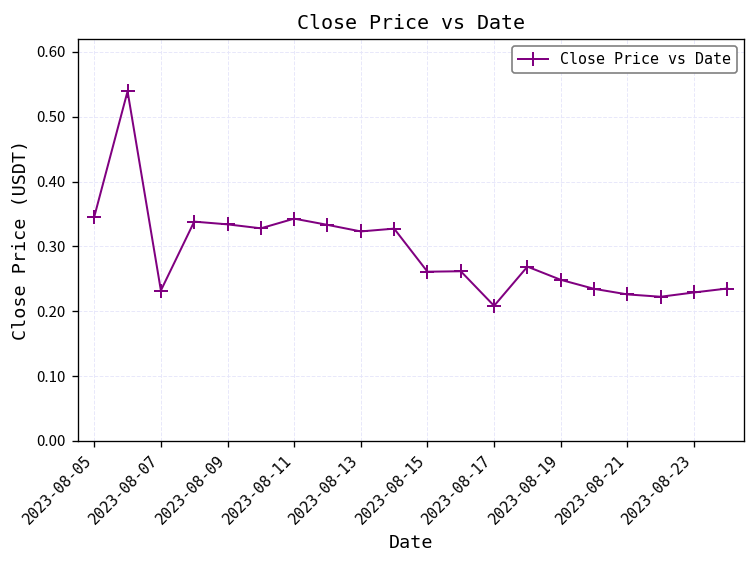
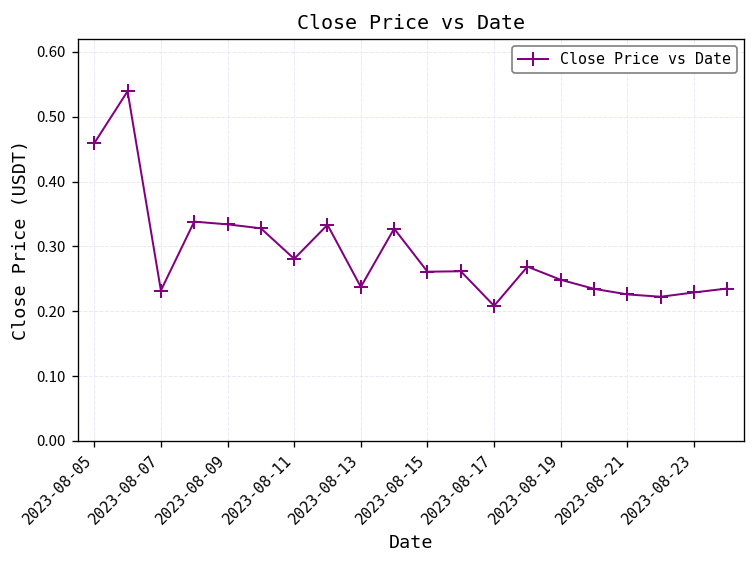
2023-08-05: 0.35 -> 0.46
2023-08-11: 0.34 -> 0.28
2023-08-13: 0.32 -> 0.24
